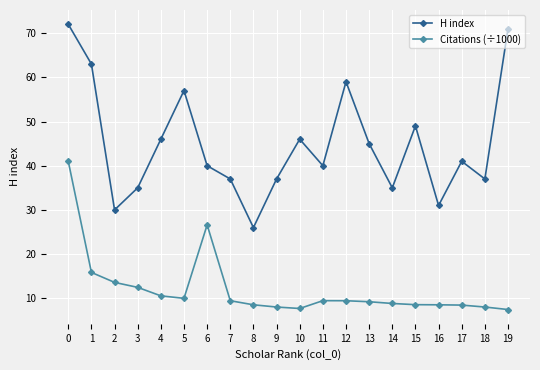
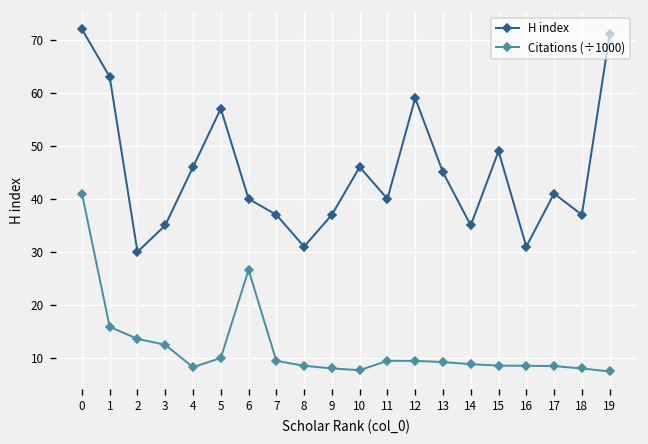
Citations (÷1000), 4: 11 -> 8
H index, 8: 26 -> 31
